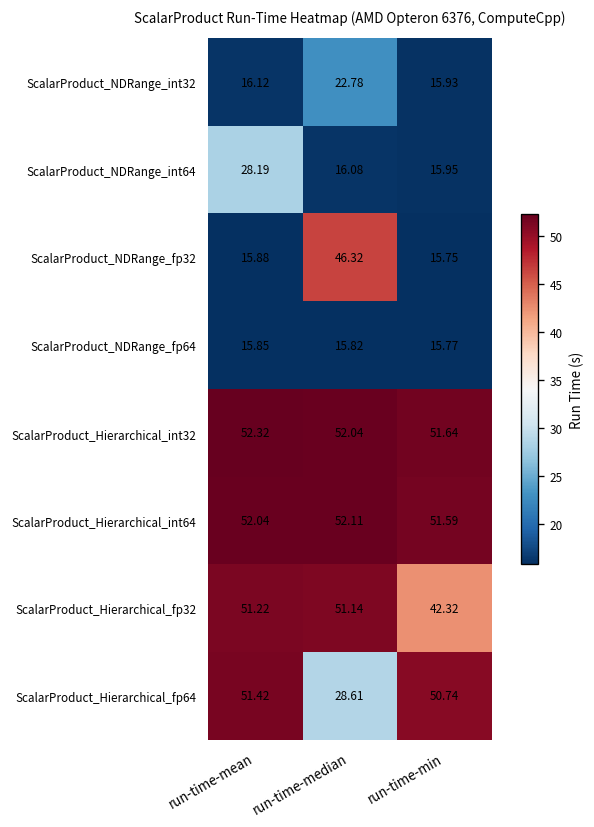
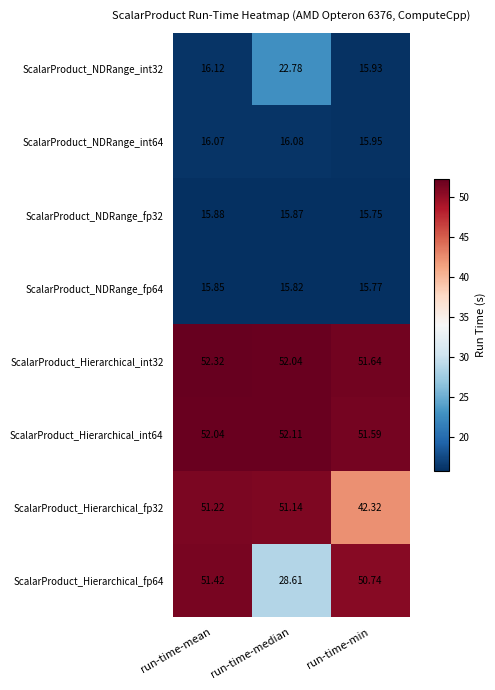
ScalarProduct_NDRange_int64, run-time-mean: 28.19 -> 16.07
ScalarProduct_NDRange_fp32, run-time-median: 46.32 -> 15.87
